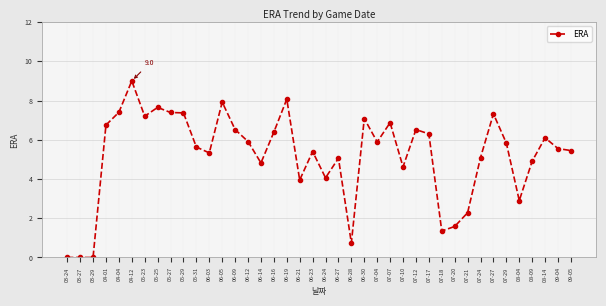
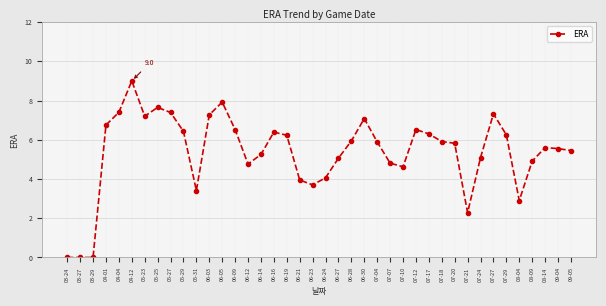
05-29: 7.4 -> 6.4
05-31: 5.6 -> 3.4
06-03: 5.3 -> 7.3
06-12: 5.9 -> 4.8
06-14: 4.8 -> 5.3
06-19: 8.1 -> 6.2
06-23: 5.4 -> 3.7
06-28: 0.7 -> 5.9
07-07: 6.9 -> 4.8
07-18: 1.4 -> 5.9
07-20: 1.6 -> 5.8
07-29: 5.8 -> 6.3
08-14: 6.1 -> 5.6
